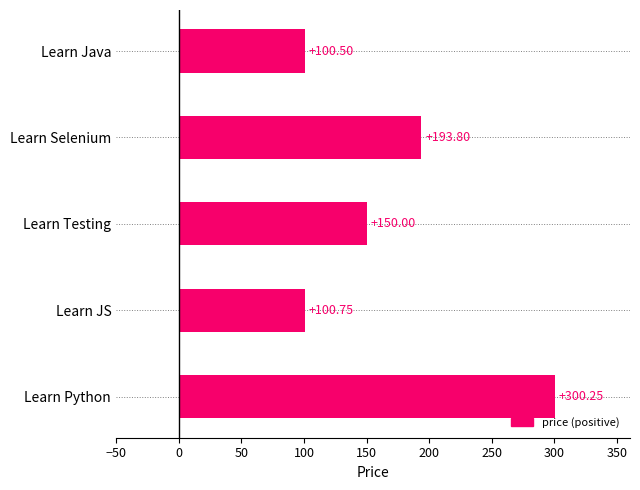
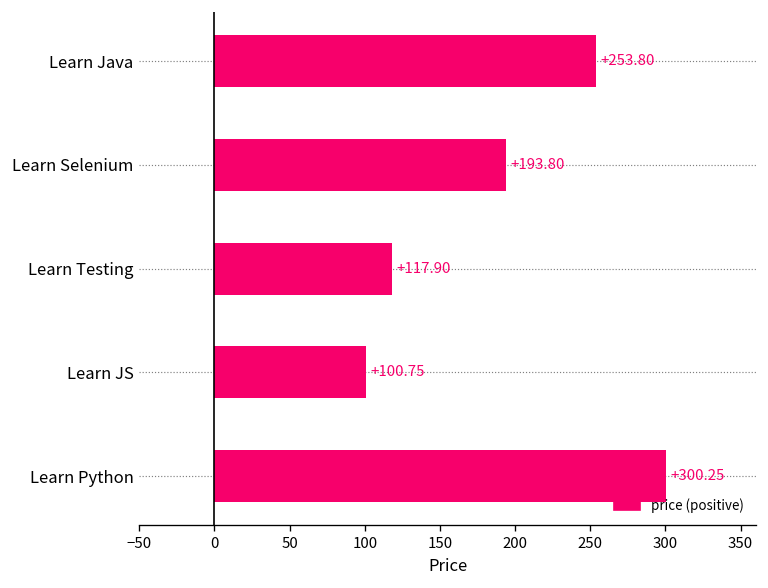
Learn Java: +100.50 -> +253.80
Learn Testing: +150.00 -> +117.90
